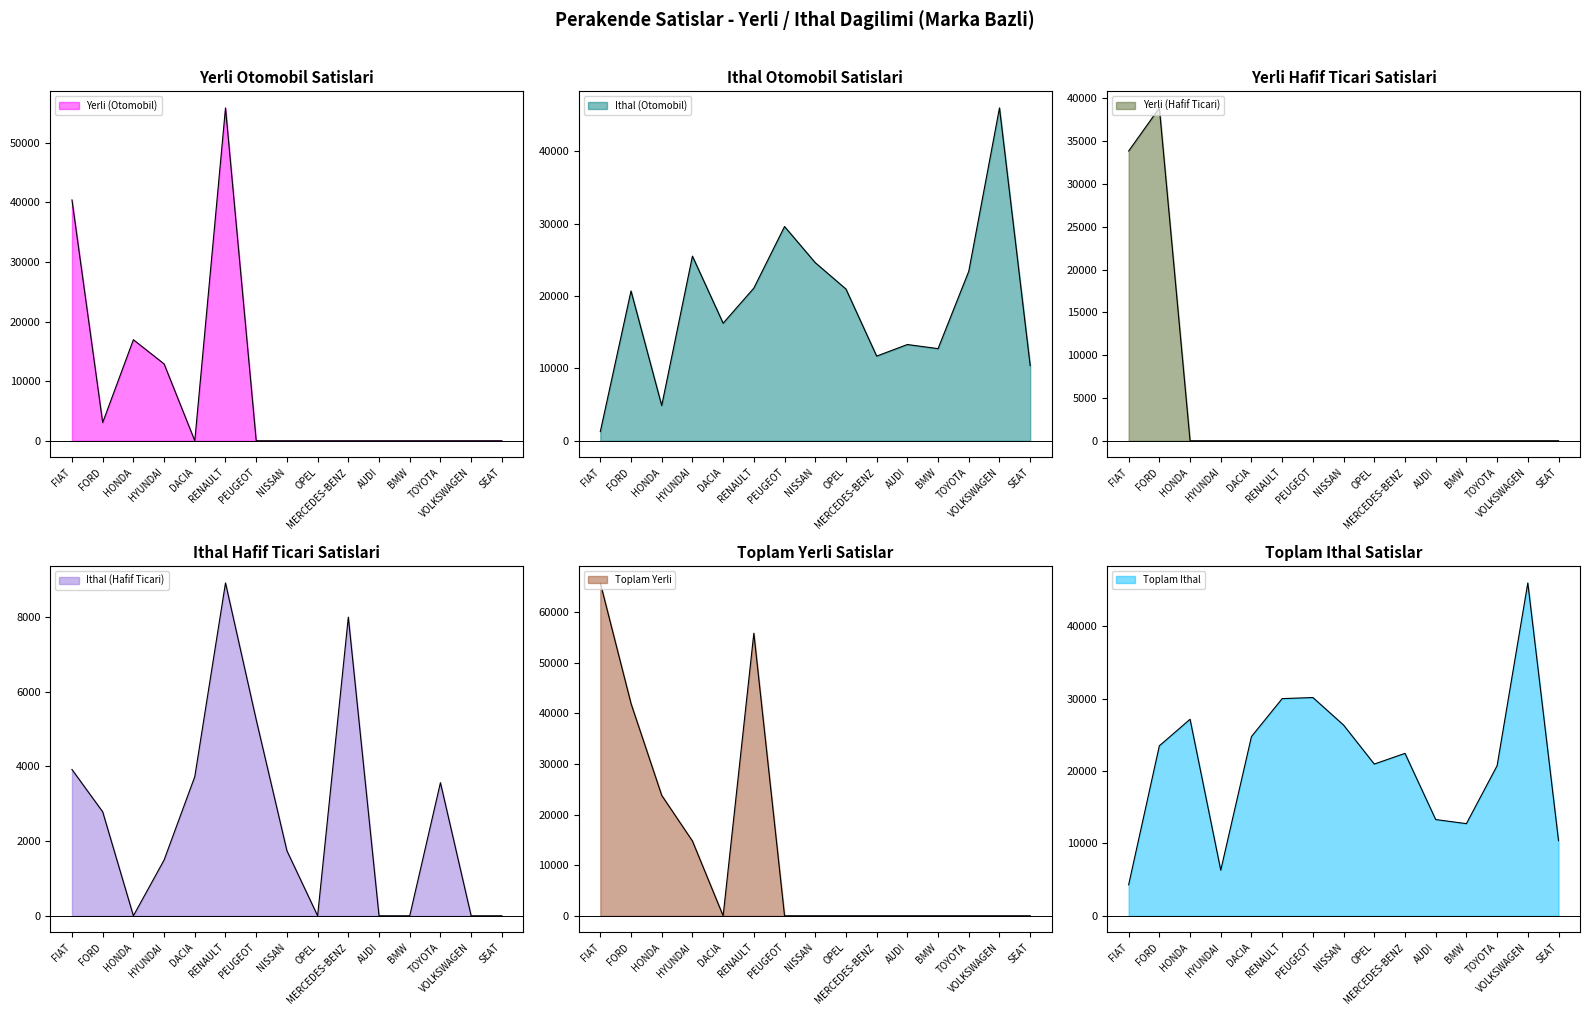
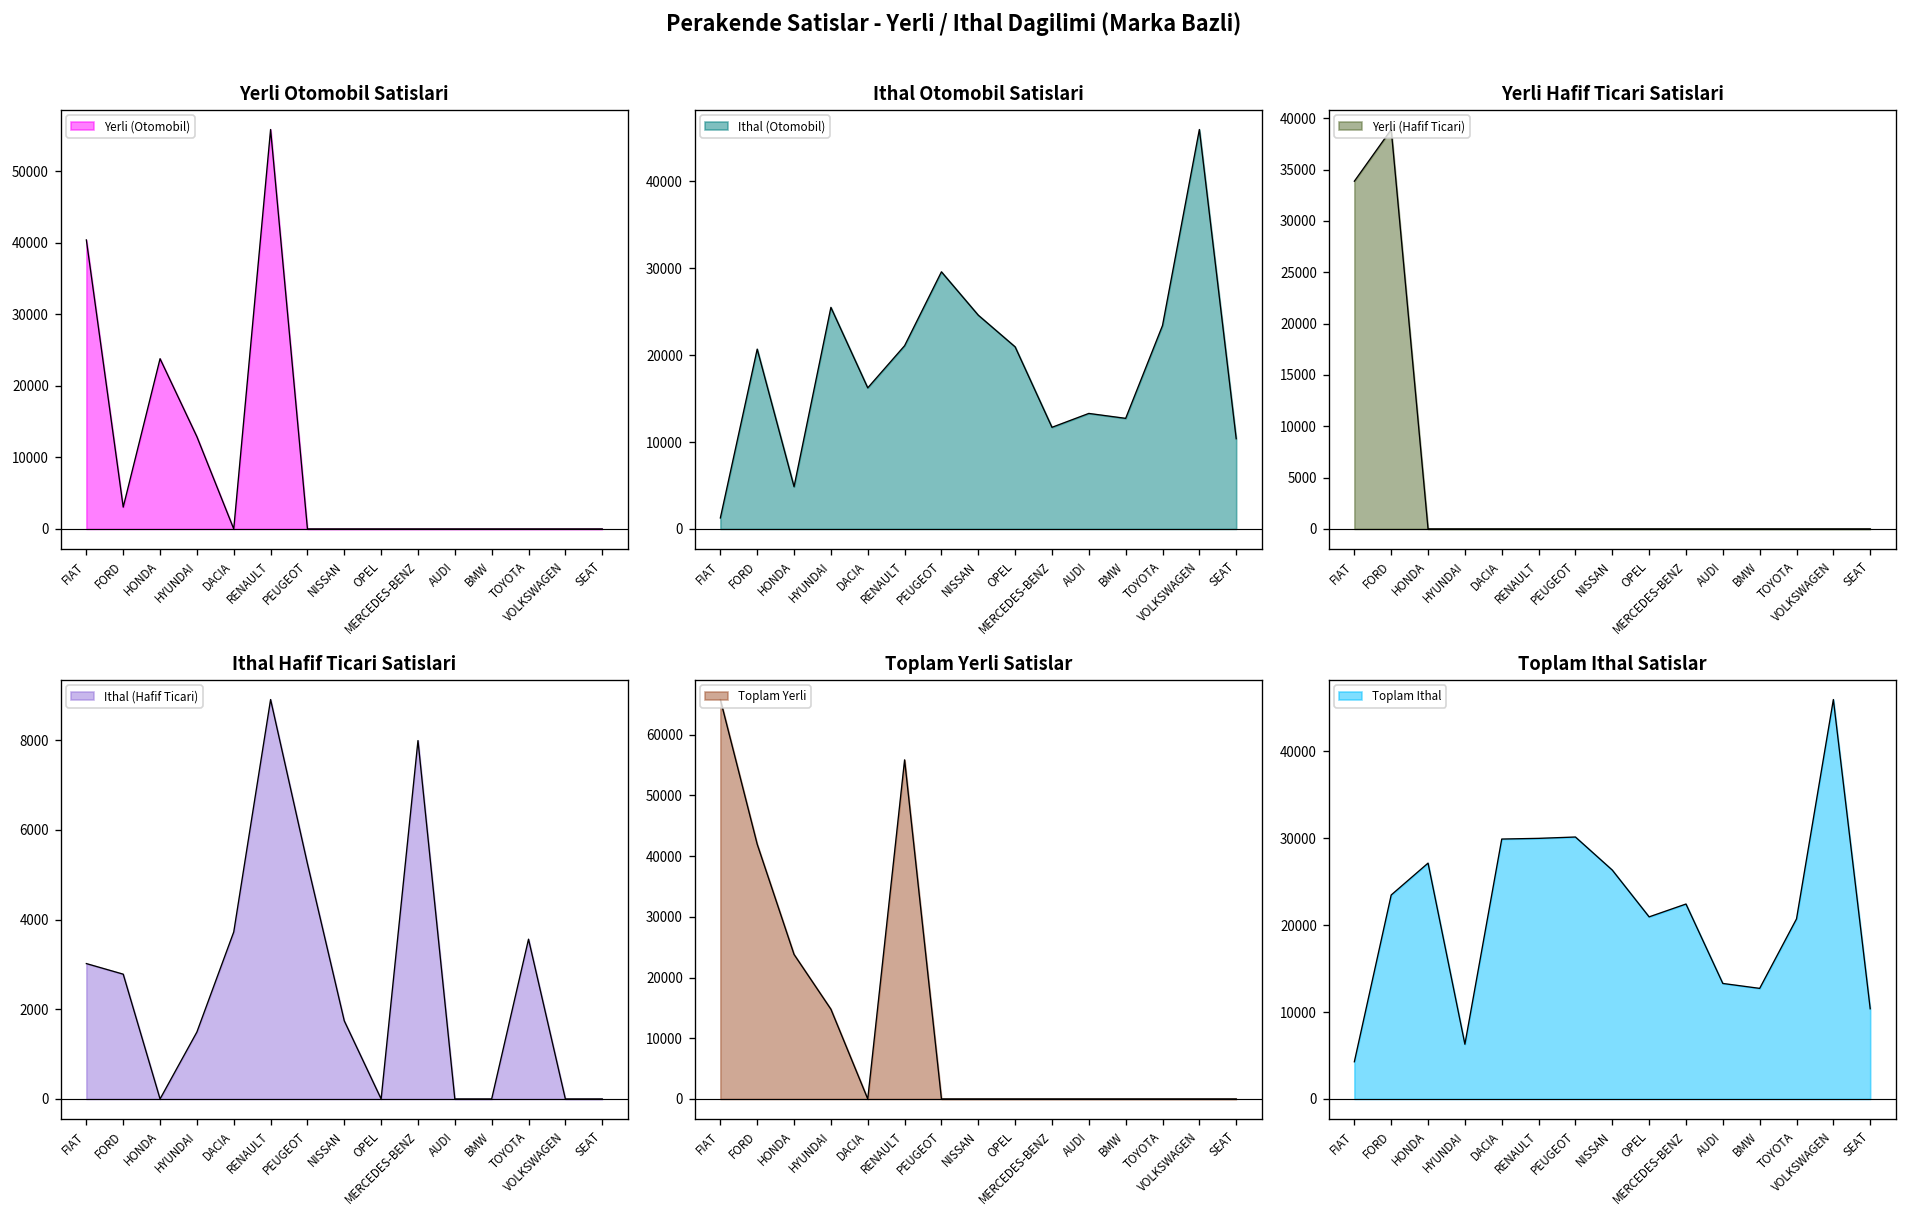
Yerli Otomobil Satislari, HONDA: 17000 -> 24000
Ithal Hafif Ticari Satislari, FIAT: 3900 -> 3000
Toplam Ithal Satislar, DACIA: 25000 -> 30000
